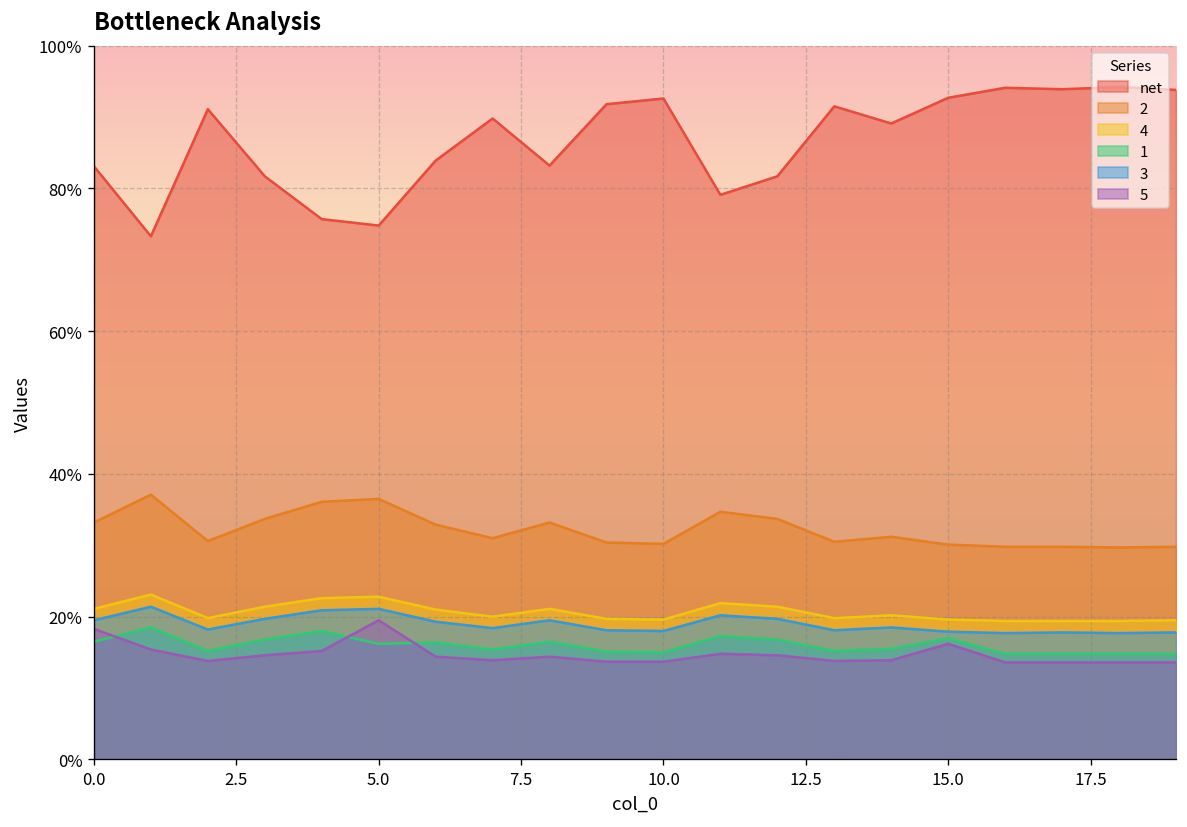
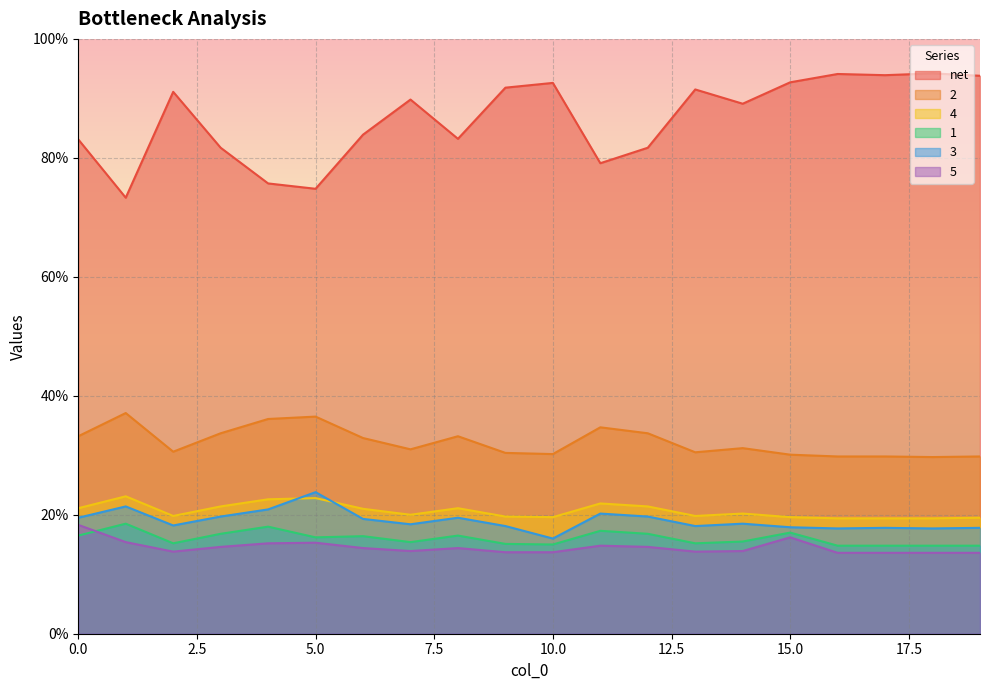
3, 5.0: 21% -> 24%
5, 5.0: 20% -> 15%
3, 10.0: 18% -> 16%
